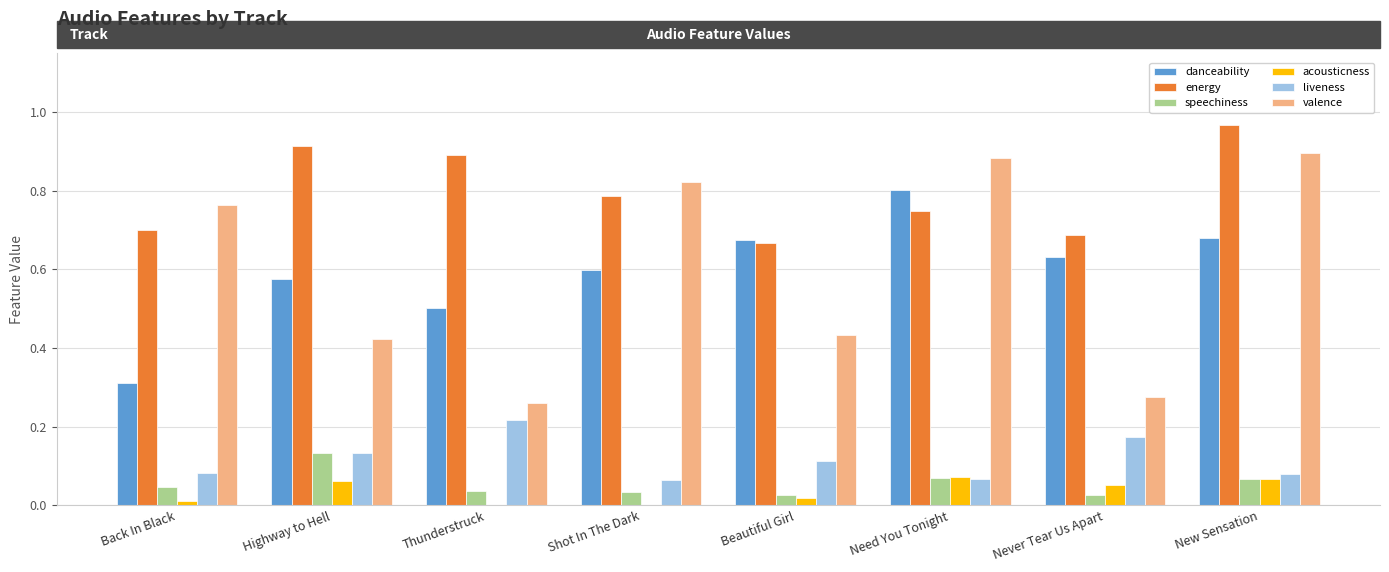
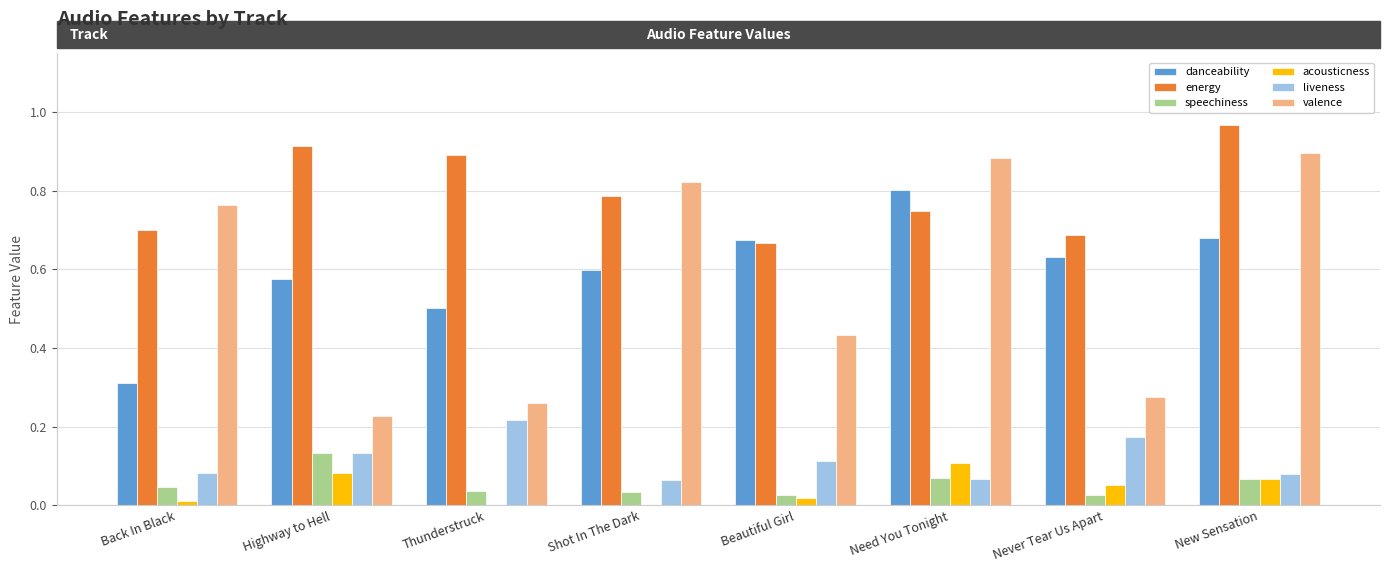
acousticness, Highway to Hell: 0.06 -> 0.08
valence, Highway to Hell: 0.42 -> 0.23
acousticness, Need You Tonight: 0.07 -> 0.11
